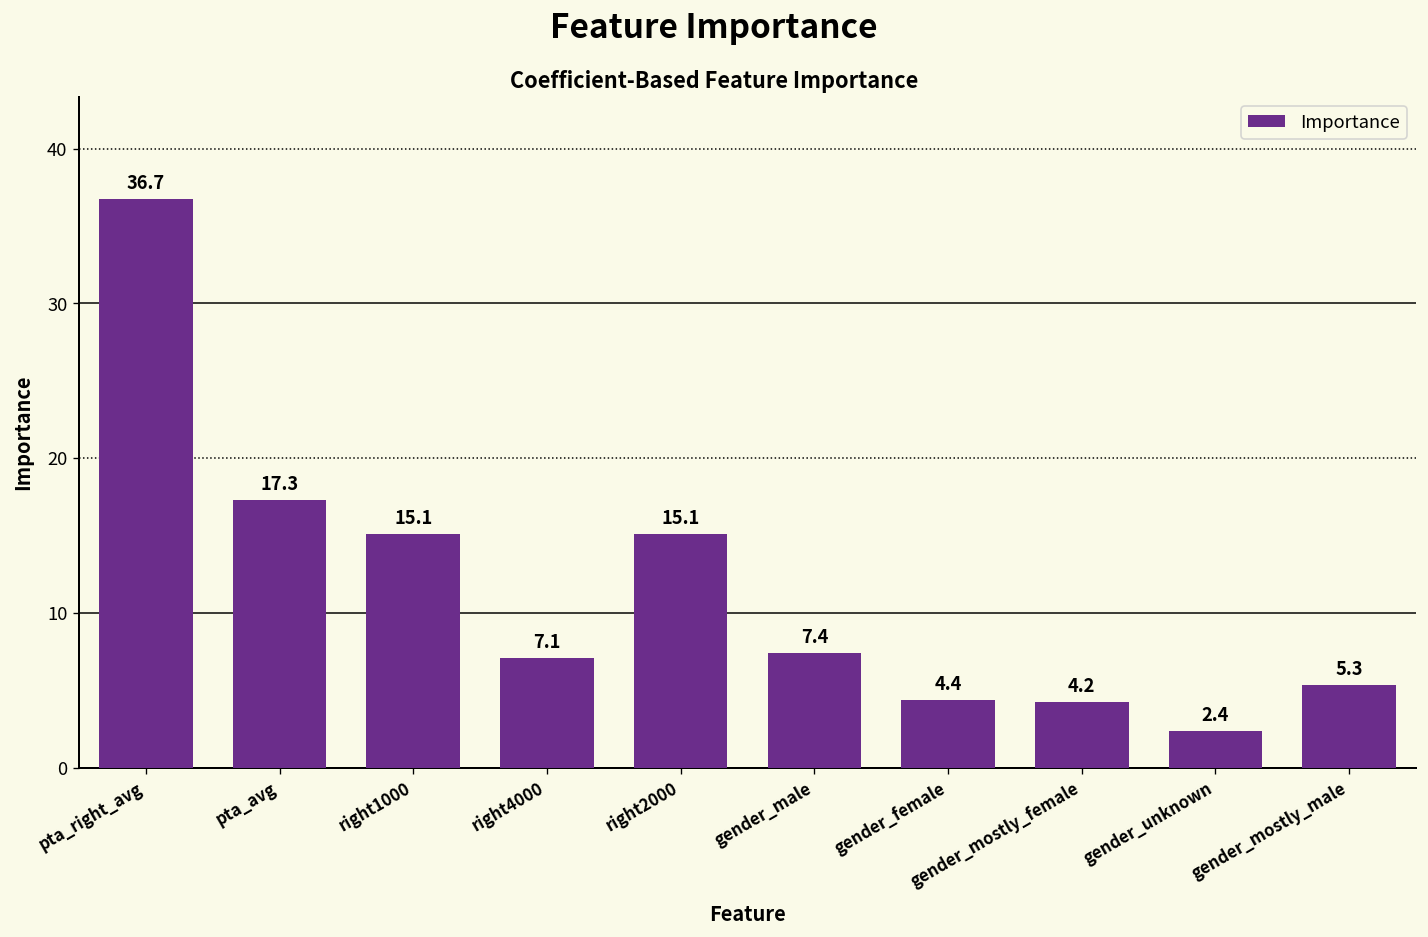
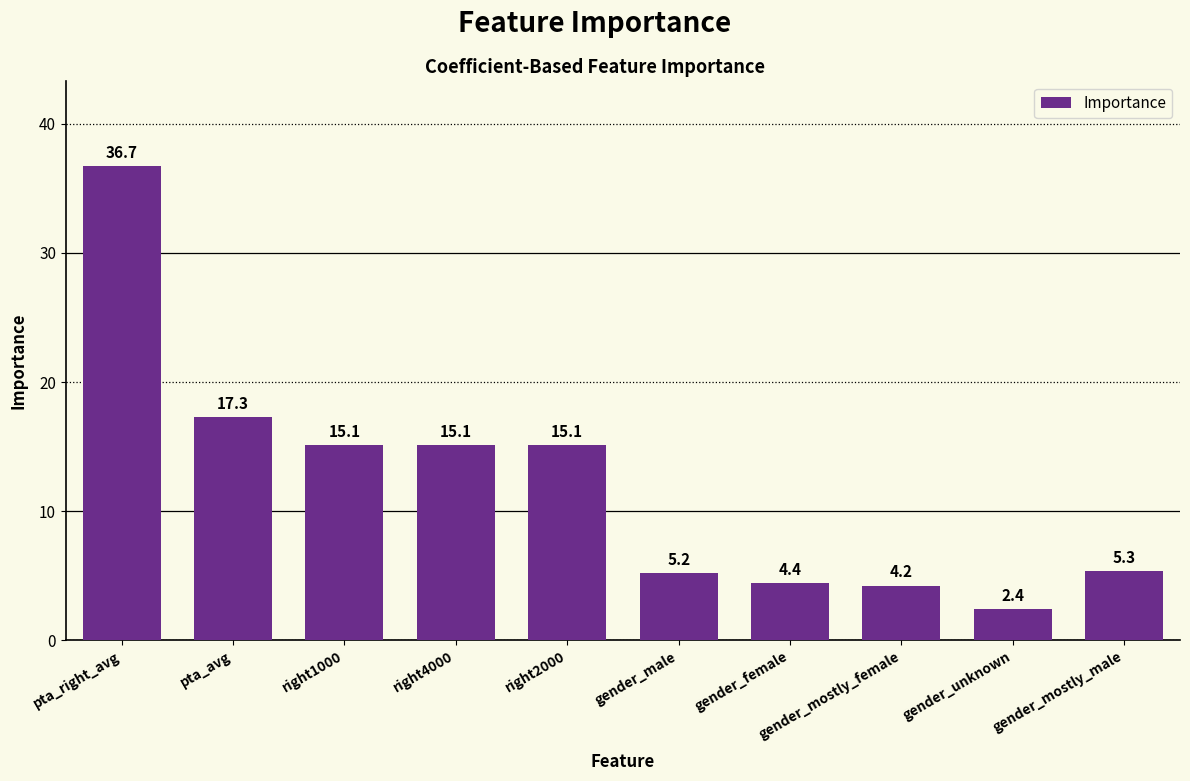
right4000: 7.1 -> 15.1
gender_male: 7.4 -> 5.2
